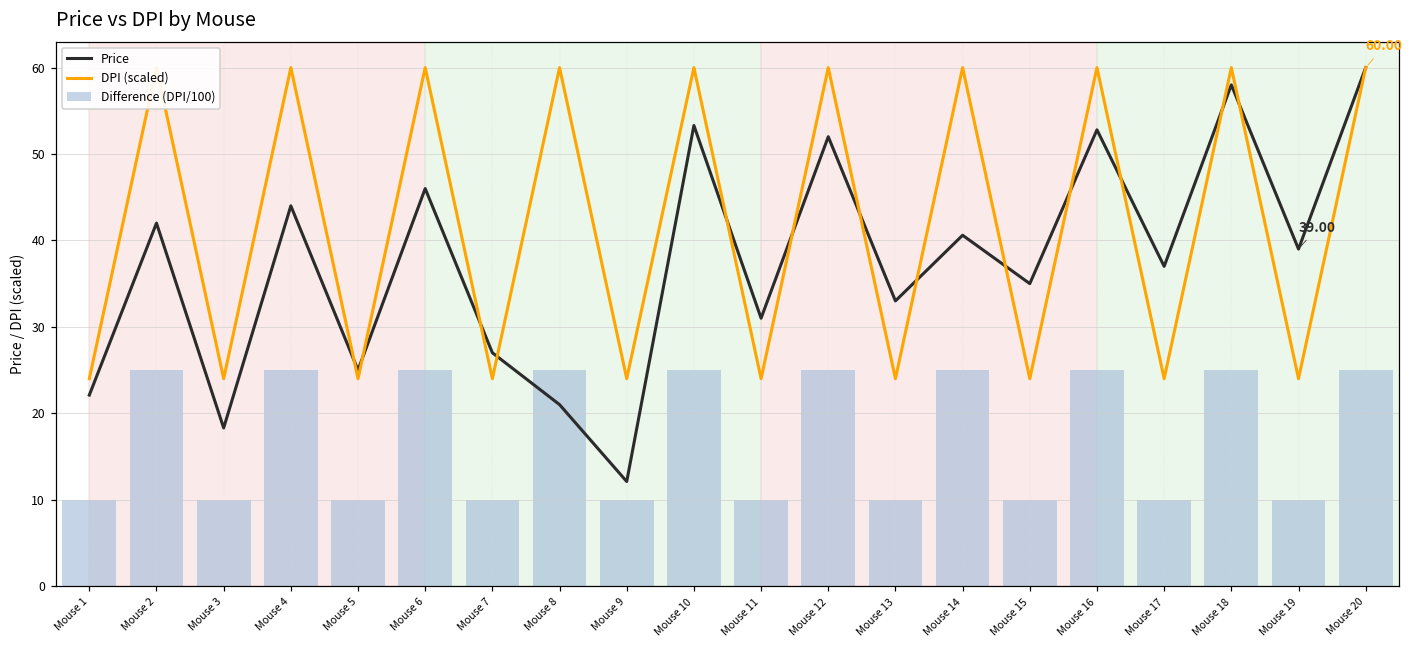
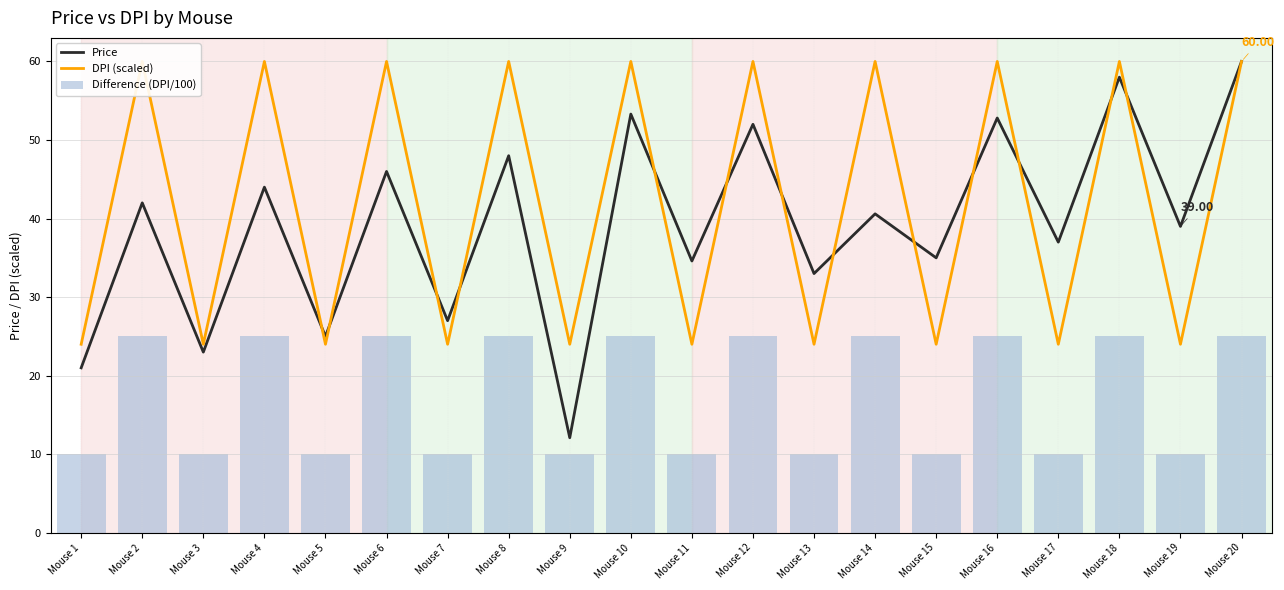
Price, Mouse 1: 22 -> 21
Price, Mouse 3: 18 -> 23
Price, Mouse 8: 21 -> 48
Price, Mouse 11: 31 -> 35
